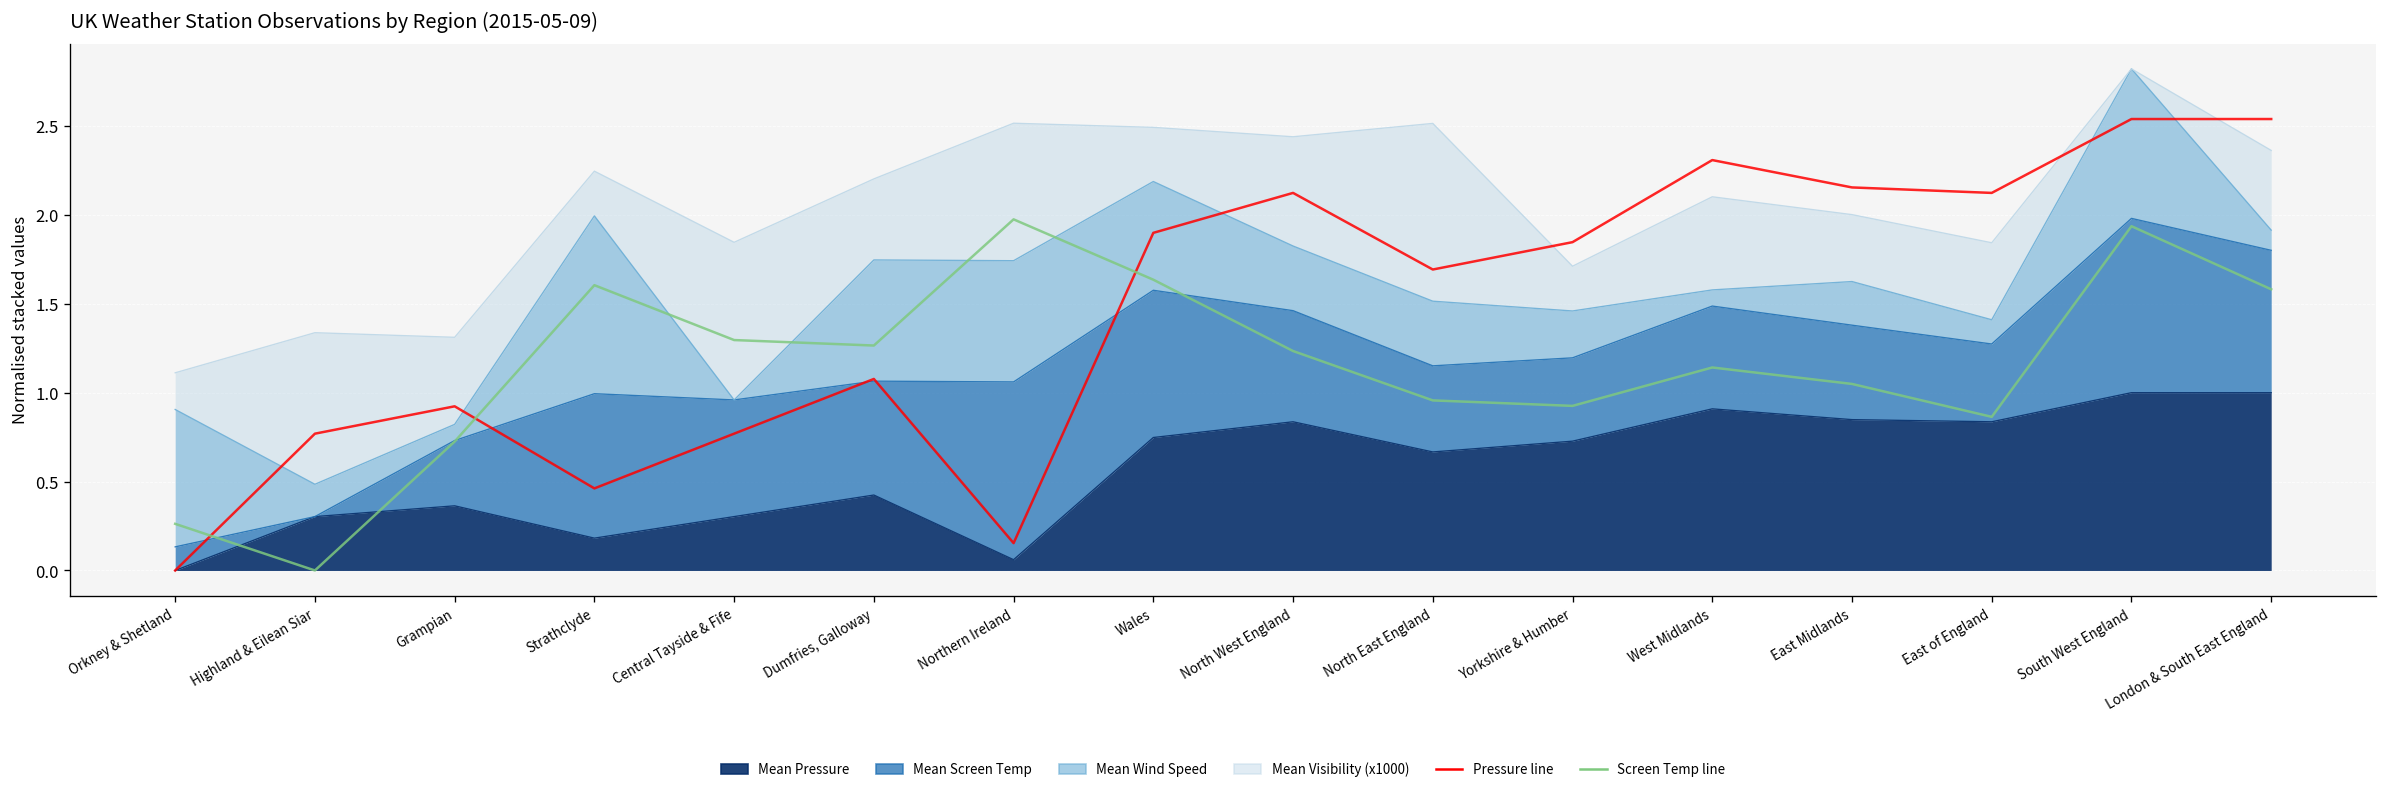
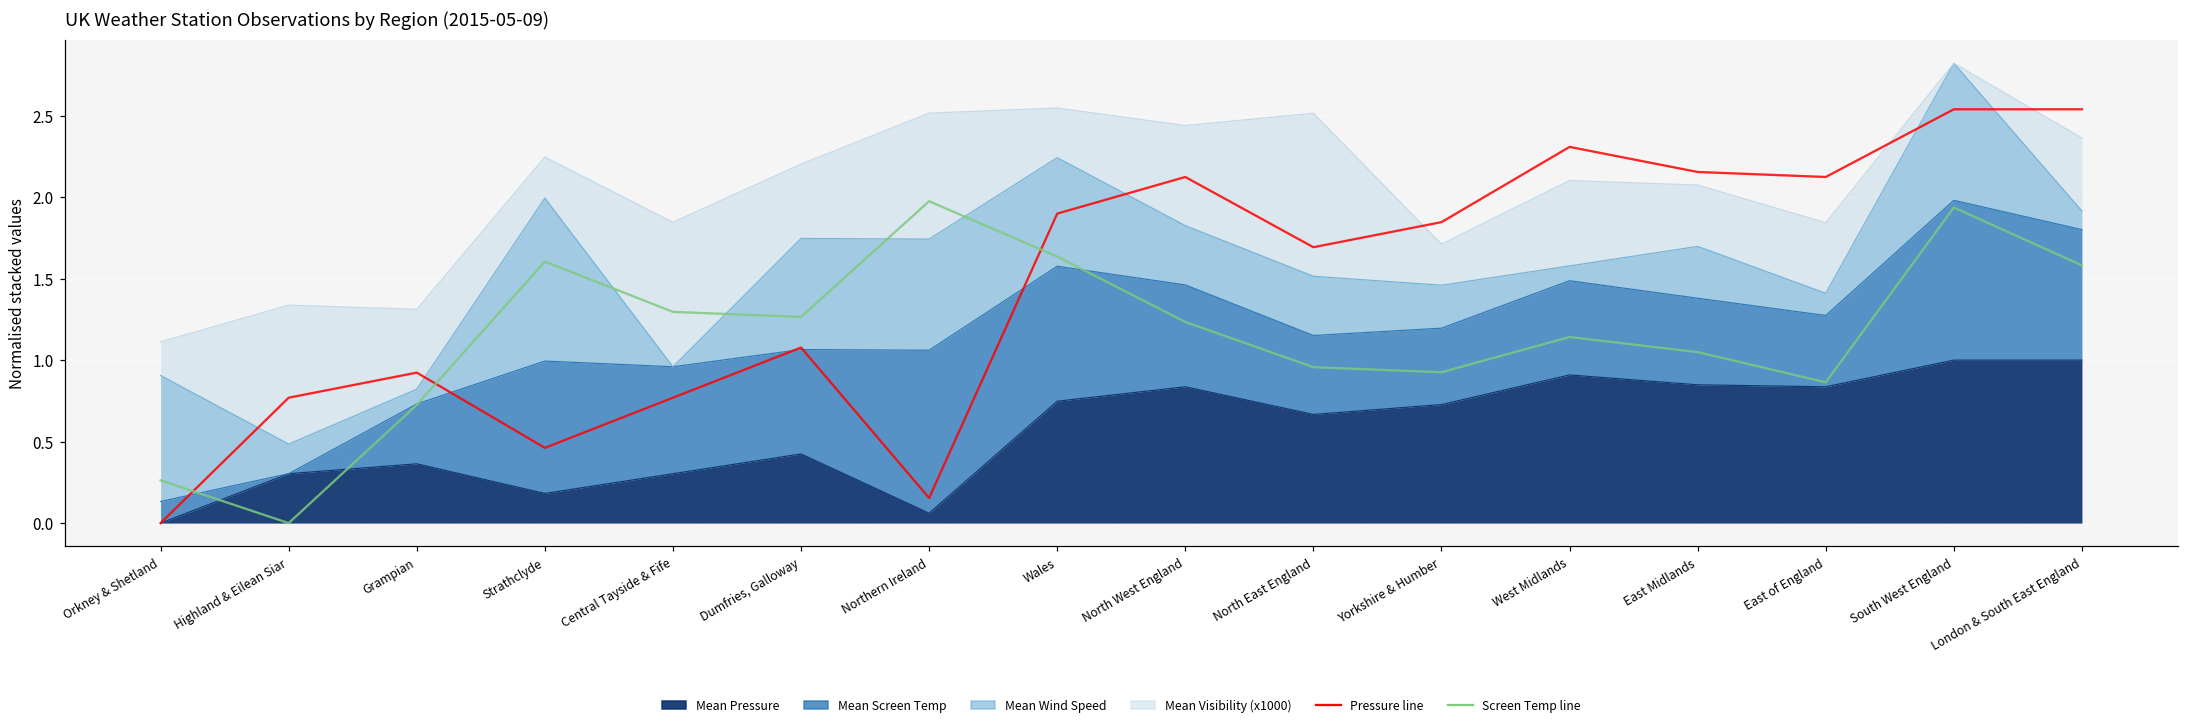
Mean Wind Speed, Wales: 0.61 -> 0.67
Mean Wind Speed, East Midlands: 0.25 -> 0.32
